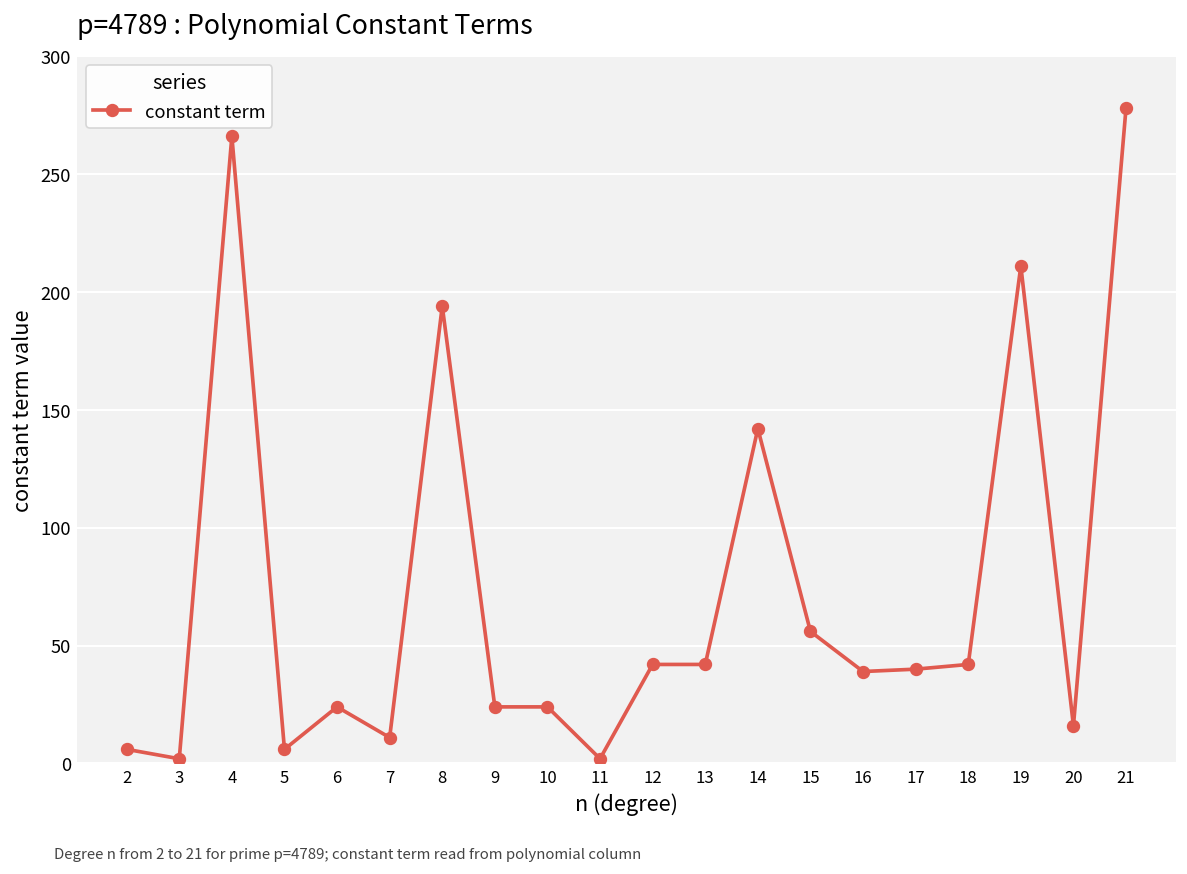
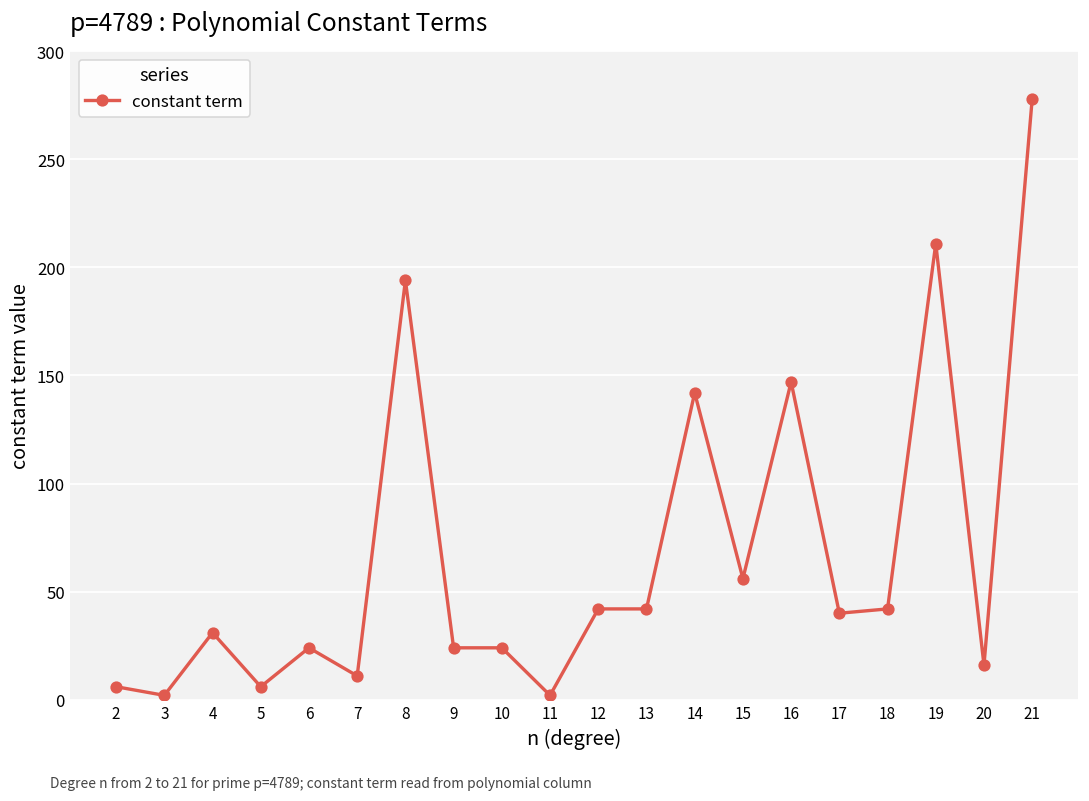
4: 266 -> 31
16: 39 -> 147
